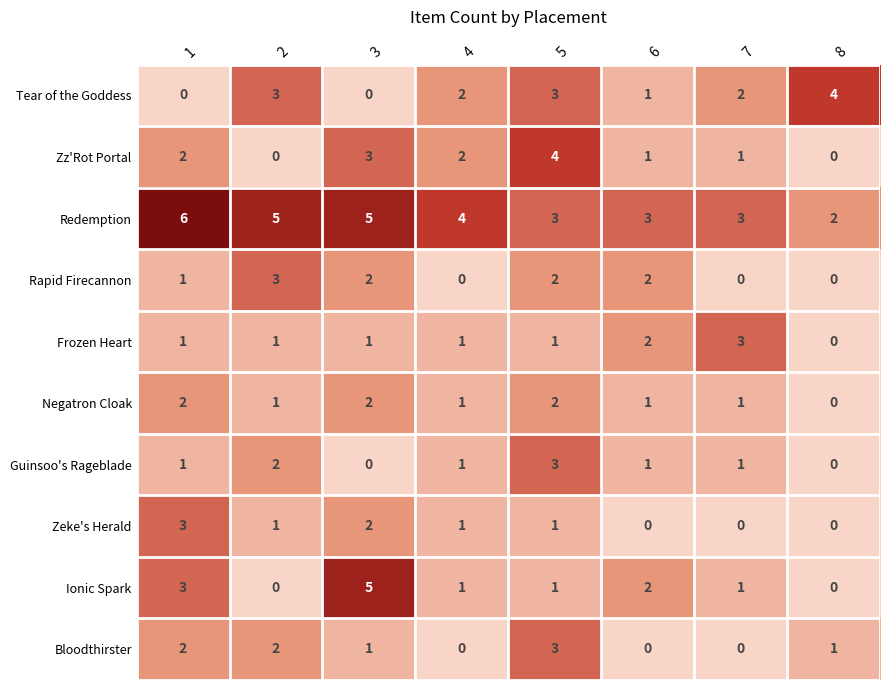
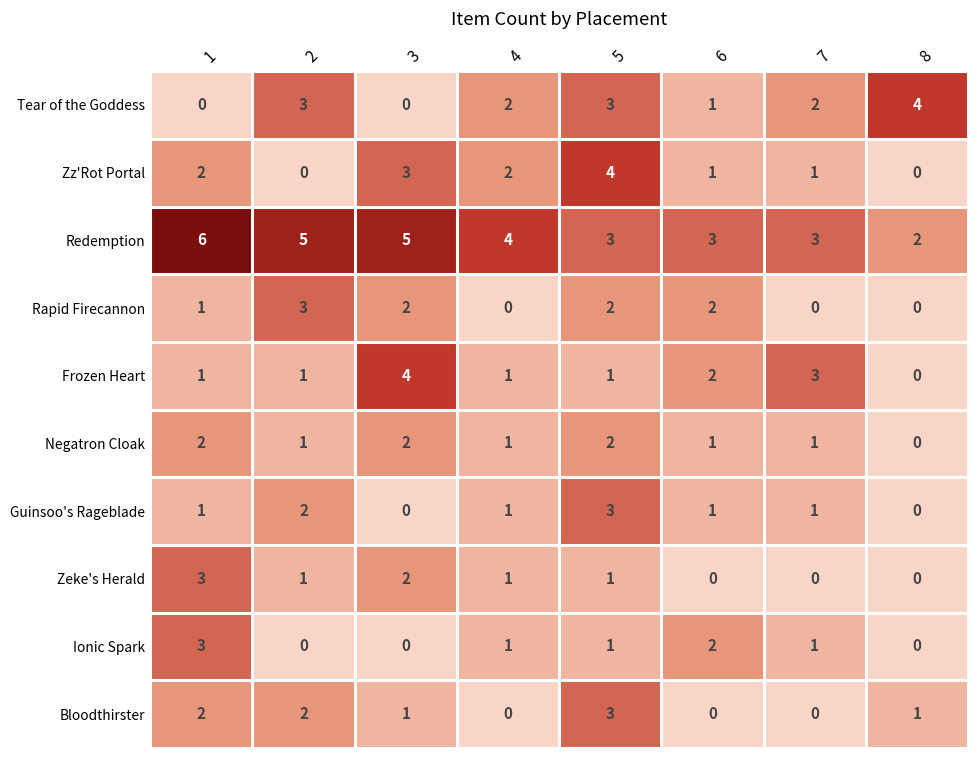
Frozen Heart, 3: 1 -> 4
Ionic Spark, 3: 5 -> 0
